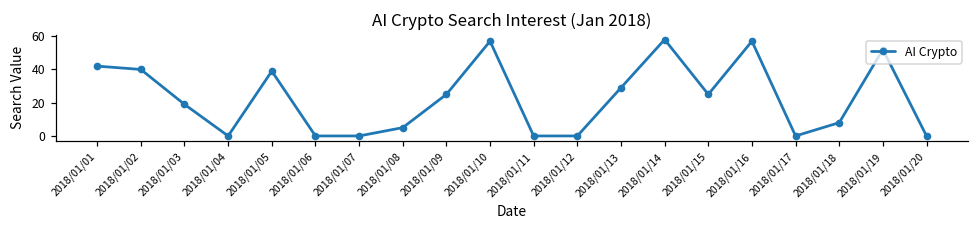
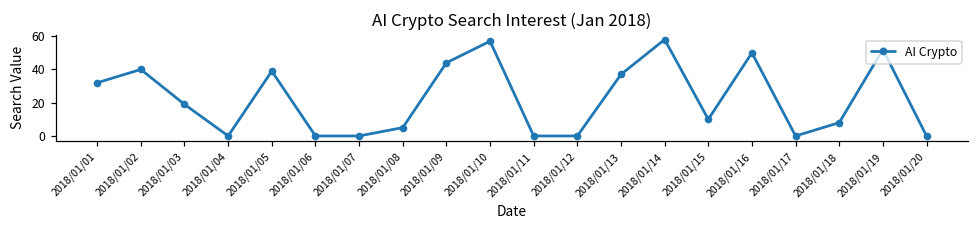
2018/01/01: 42 -> 32
2018/01/09: 25 -> 44
2018/01/13: 29 -> 37
2018/01/15: 25 -> 10
2018/01/16: 57 -> 50
